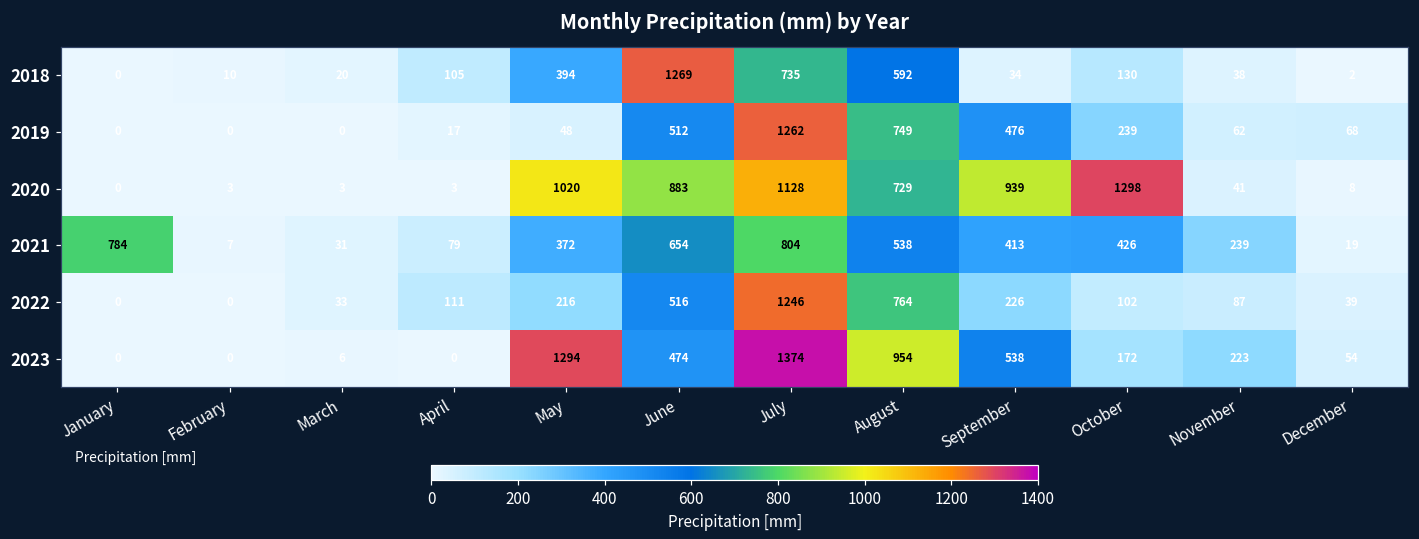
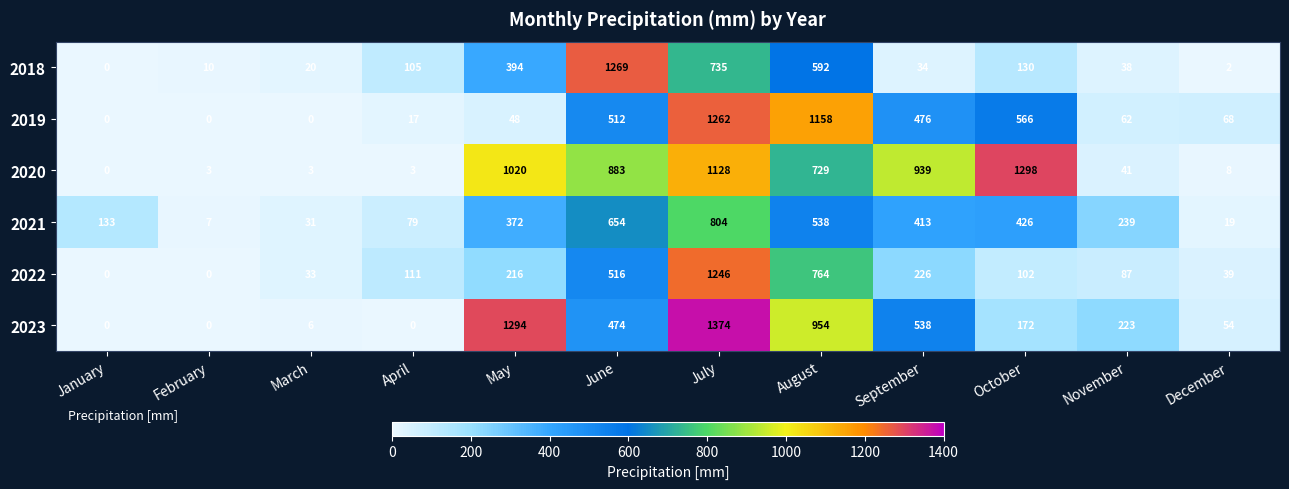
2019, August: 749 -> 1158
2019, October: 239 -> 566
2021, January: 784 -> 133
